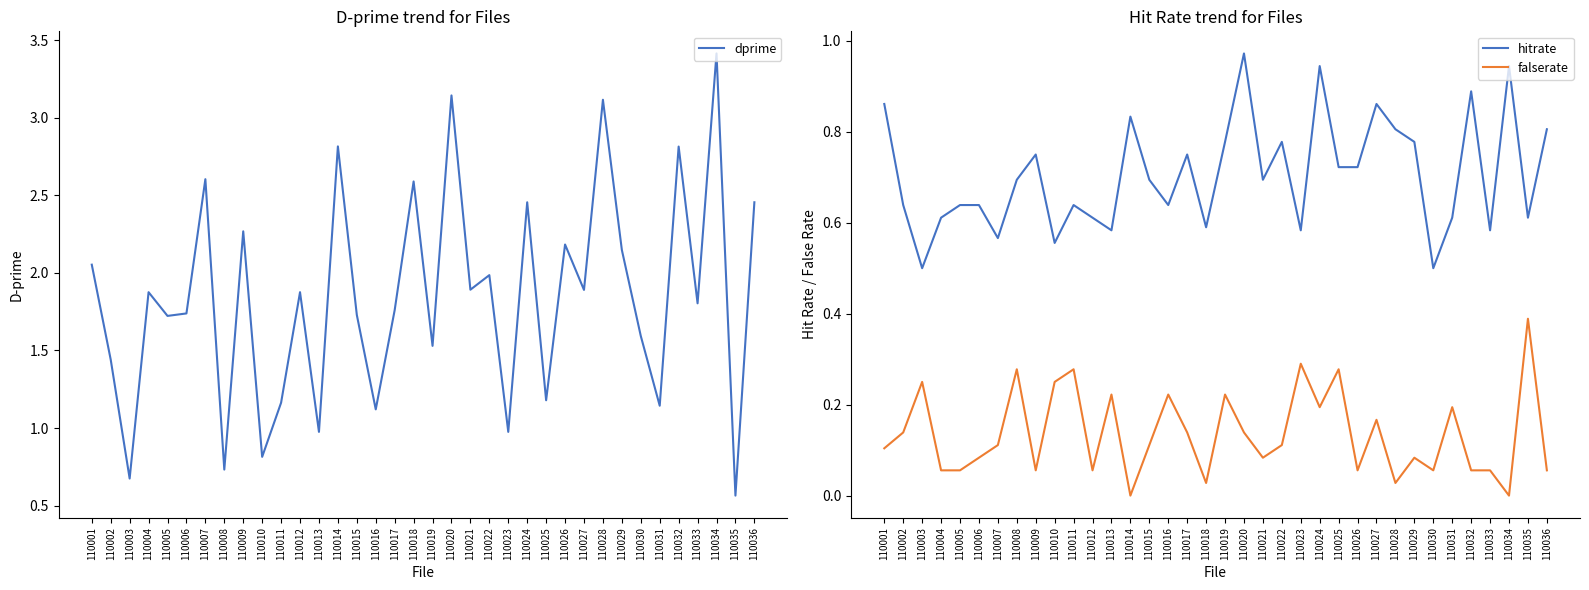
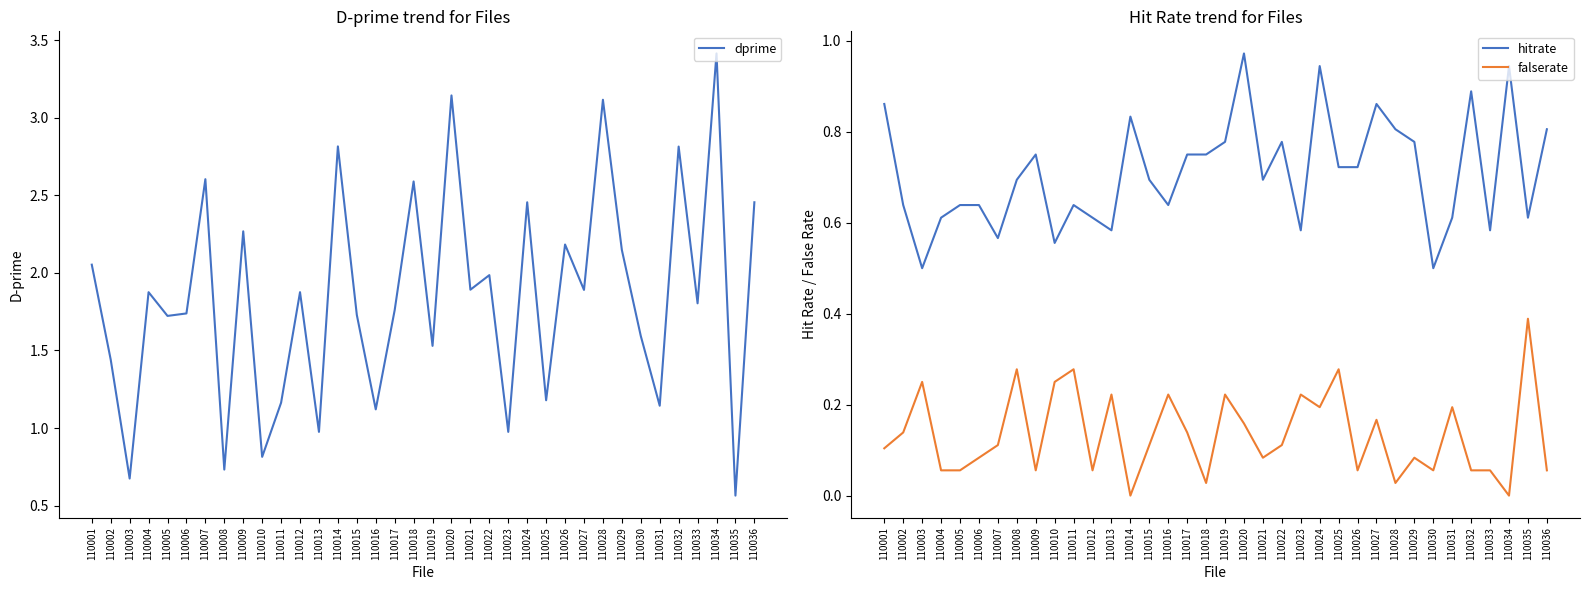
Hit Rate trend for Files, hitrate, 110018: 0.59 -> 0.75
Hit Rate trend for Files, falserate, 110020: 0.14 -> 0.16
Hit Rate trend for Files, falserate, 110023: 0.29 -> 0.22
